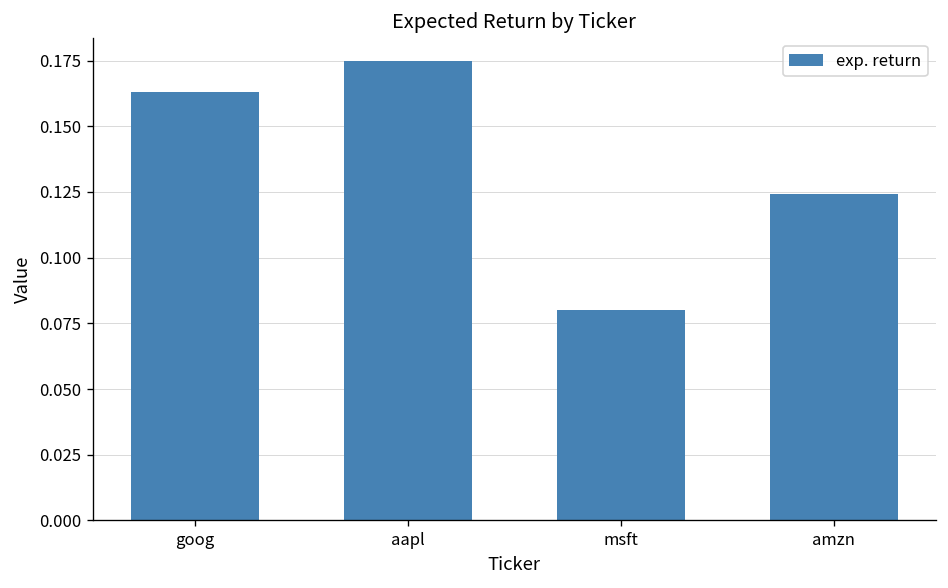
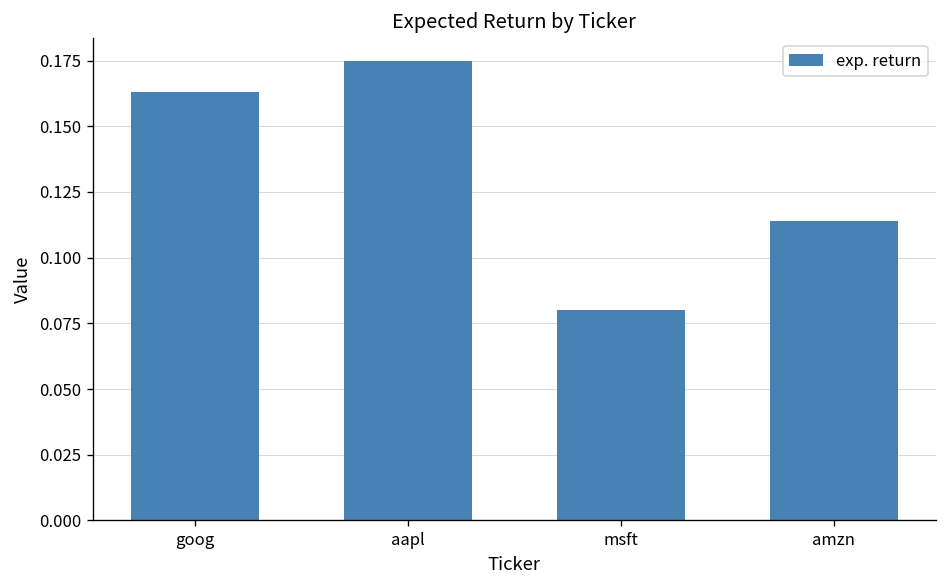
amzn: 0.124 -> 0.114
